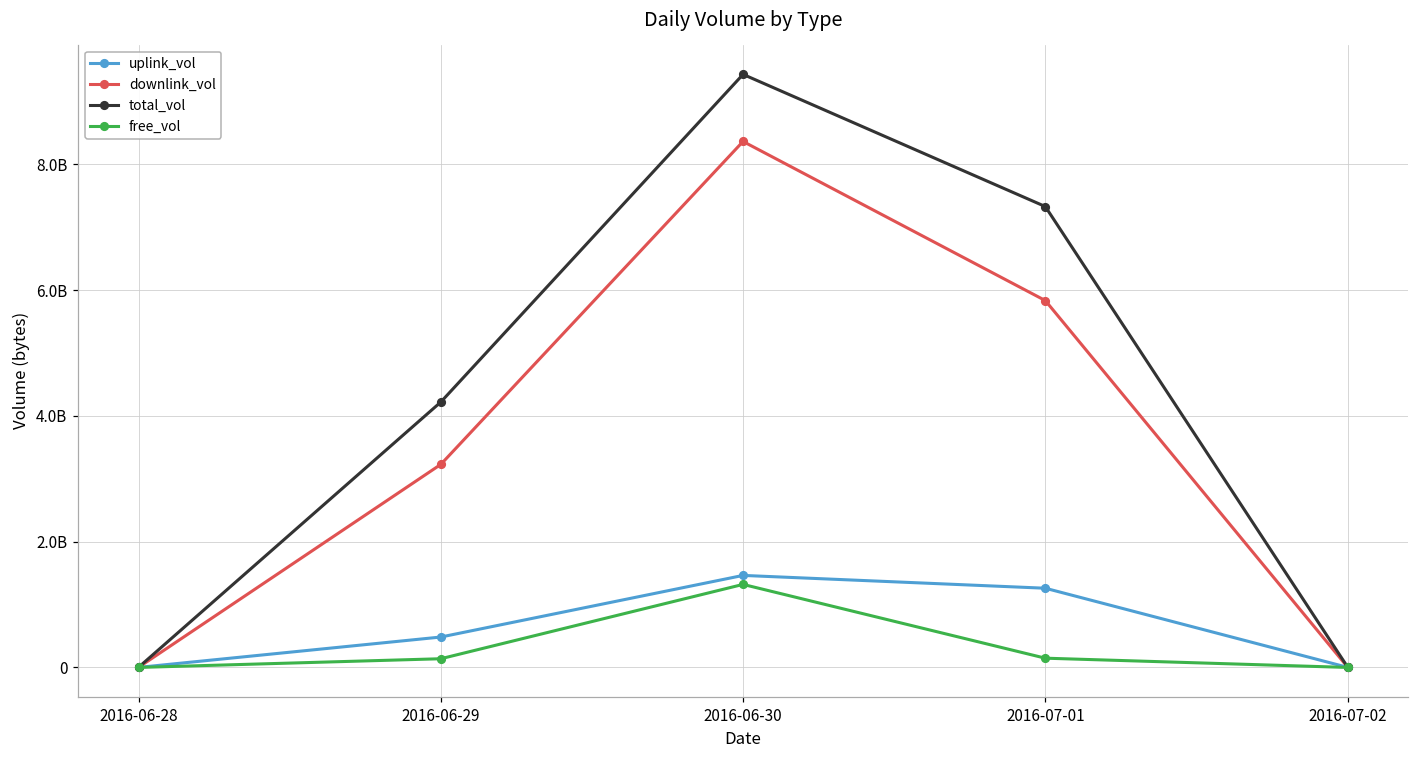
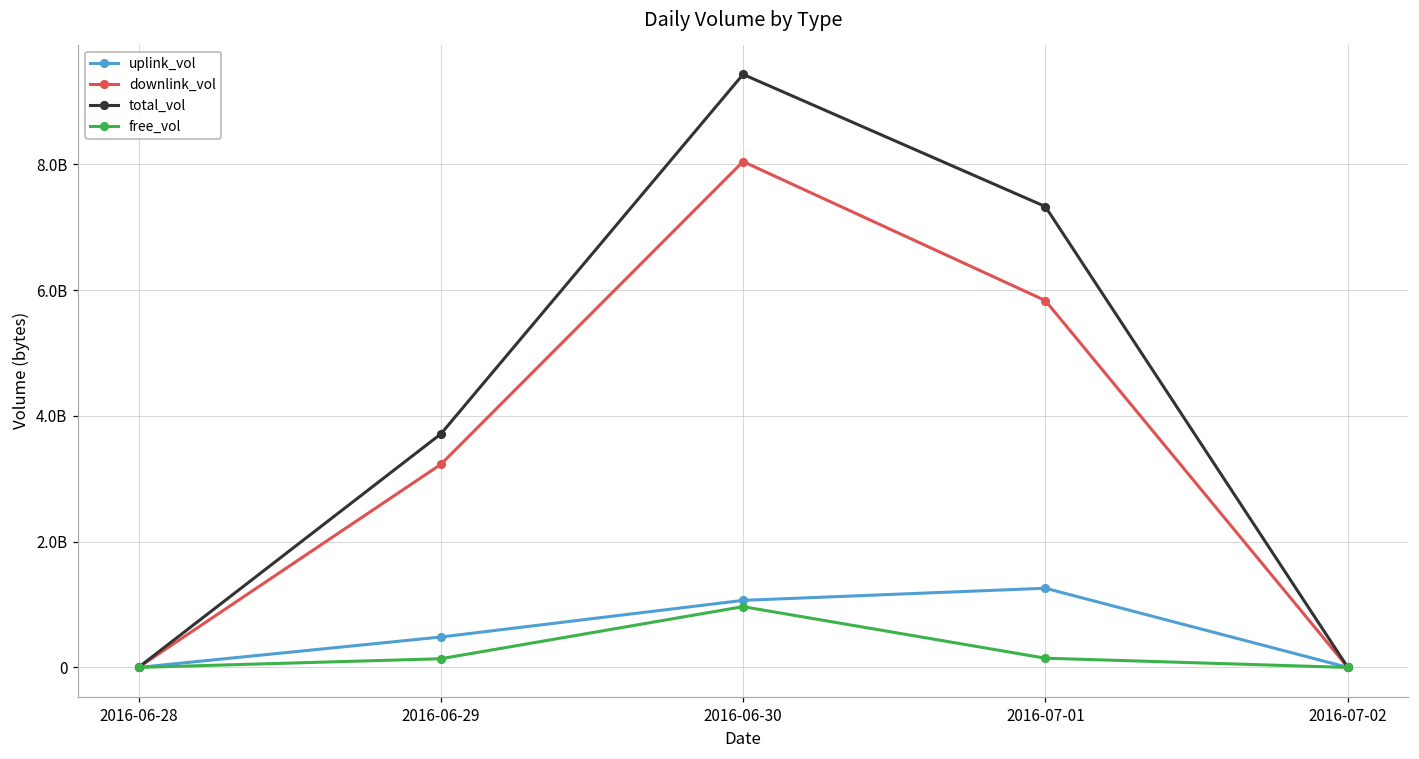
total_vol, 2016-06-29: 4200000000 -> 3700000000
uplink_vol, 2016-06-30: 1500000000 -> 1100000000
downlink_vol, 2016-06-30: 8400000000 -> 8000000000
free_vol, 2016-06-30: 1300000000 -> 1000000000
